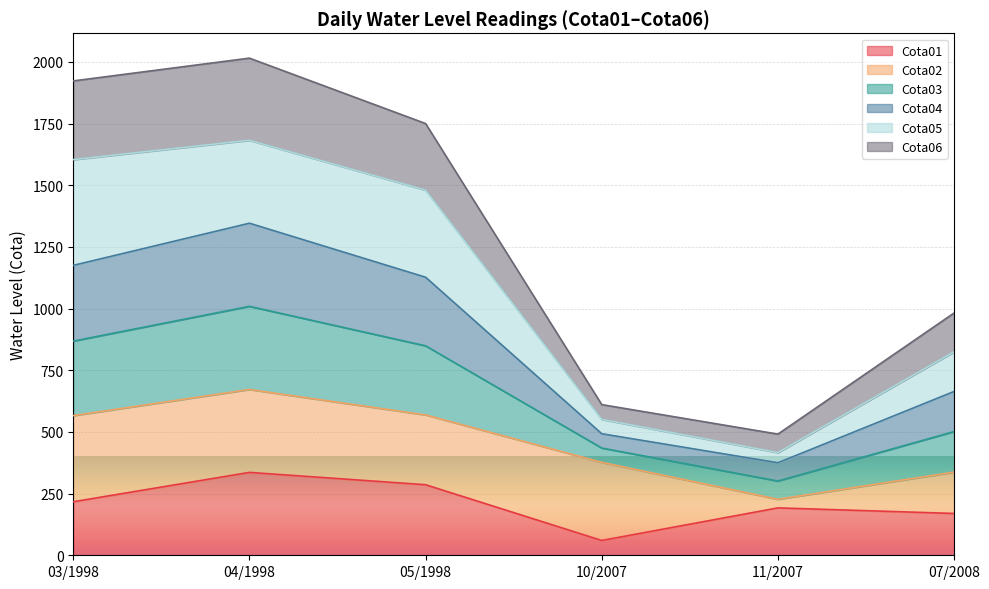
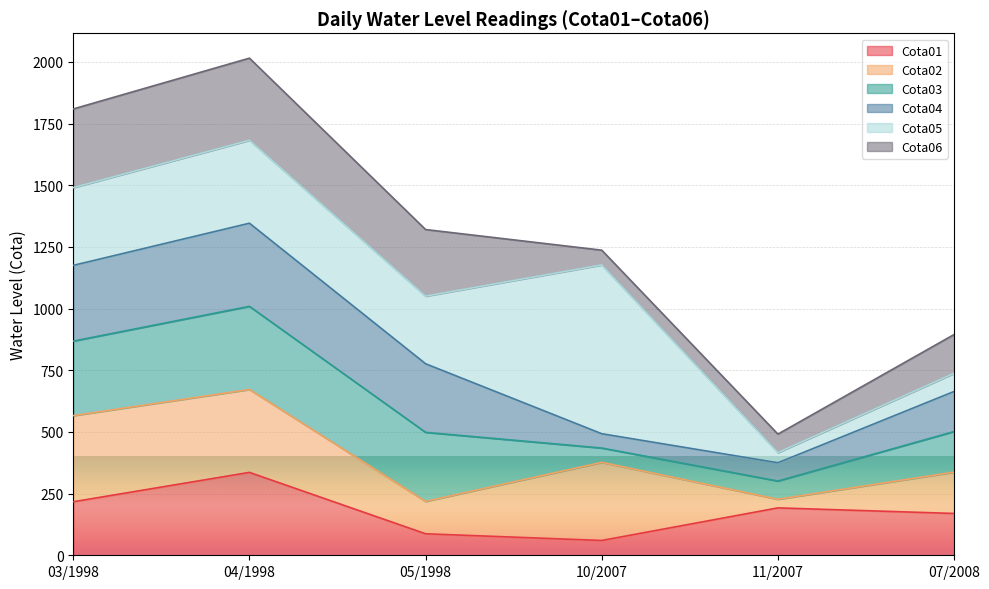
Cota05, 03/1998: 430 -> 320
Cota01, 05/1998: 290 -> 90
Cota02, 05/1998: 280 -> 130
Cota05, 05/1998: 350 -> 270
Cota05, 10/2007: 60 -> 680
Cota05, 07/2008: 160 -> 70
